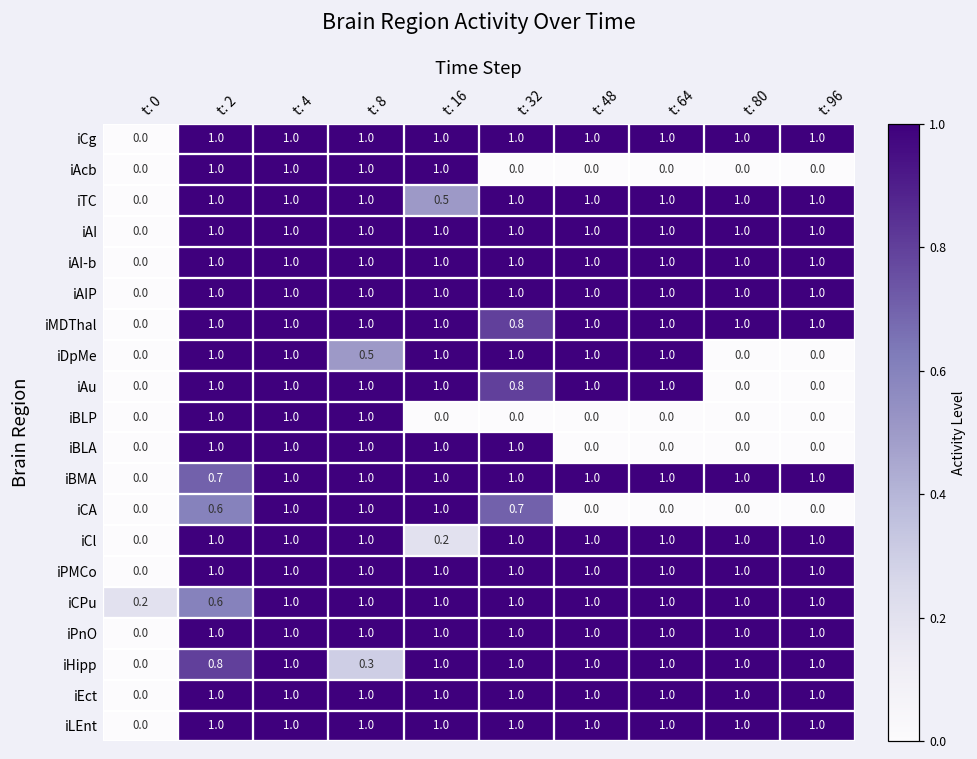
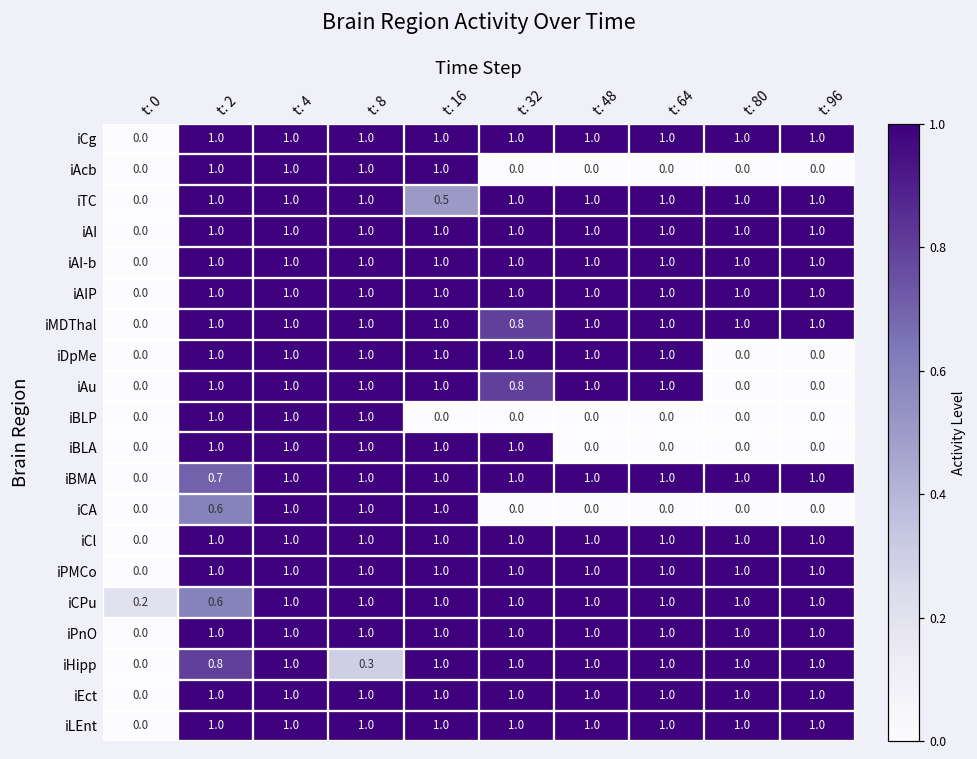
iDpMe, t: 8: 0.5 -> 1.0
iCA, t: 32: 0.7 -> 0.0
iCl, t: 16: 0.2 -> 1.0
